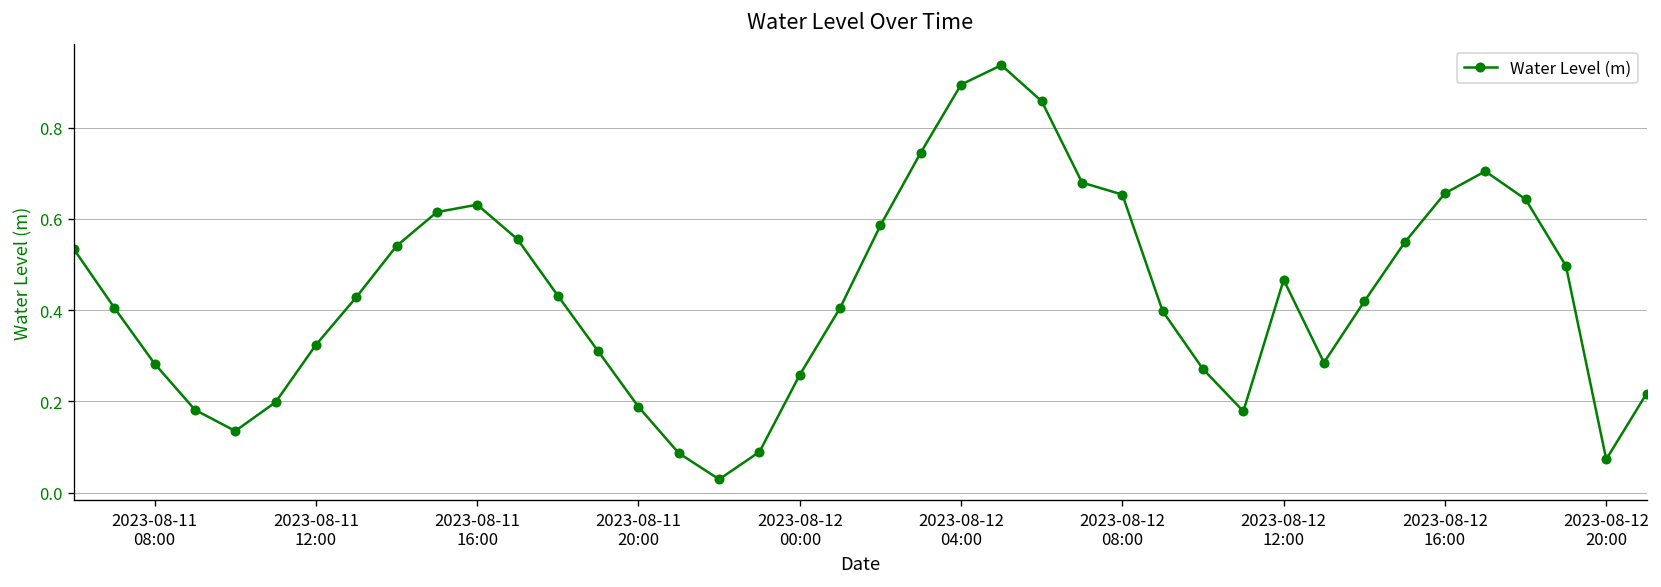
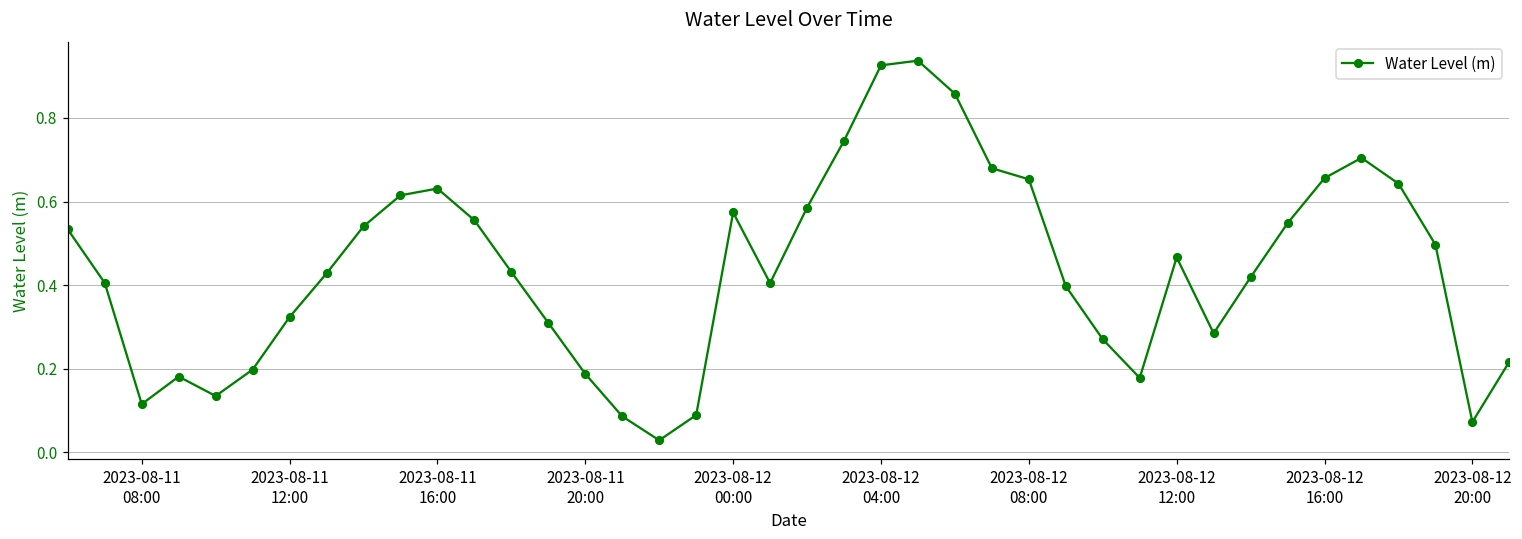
2023-08-11 08:00: 0.28 -> 0.12
2023-08-12 00:00: 0.26 -> 0.57
2023-08-12 04:00: 0.89 -> 0.93
